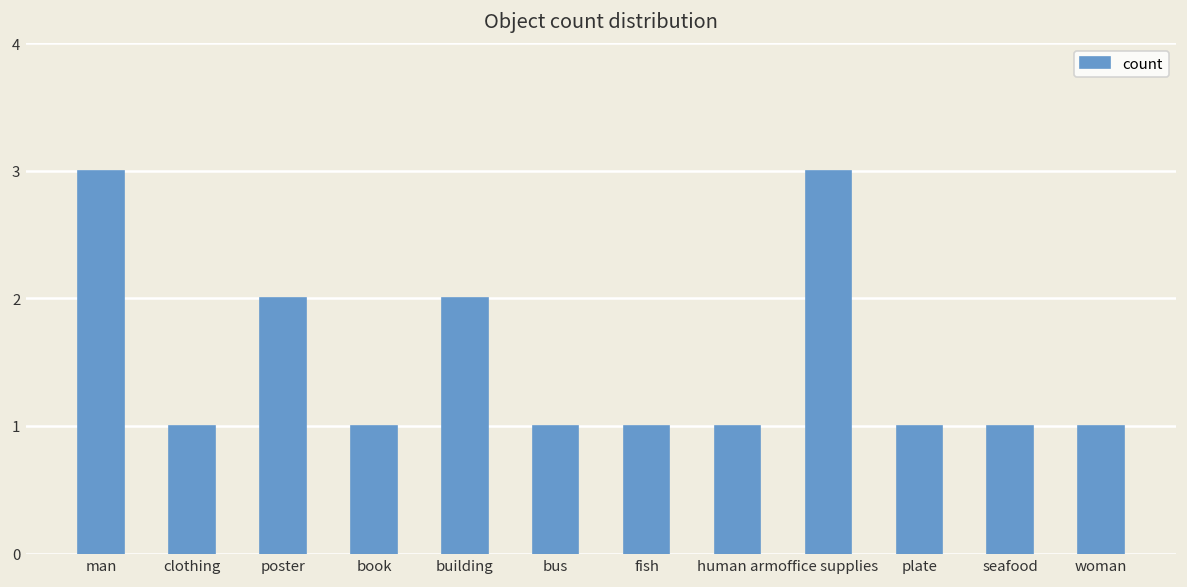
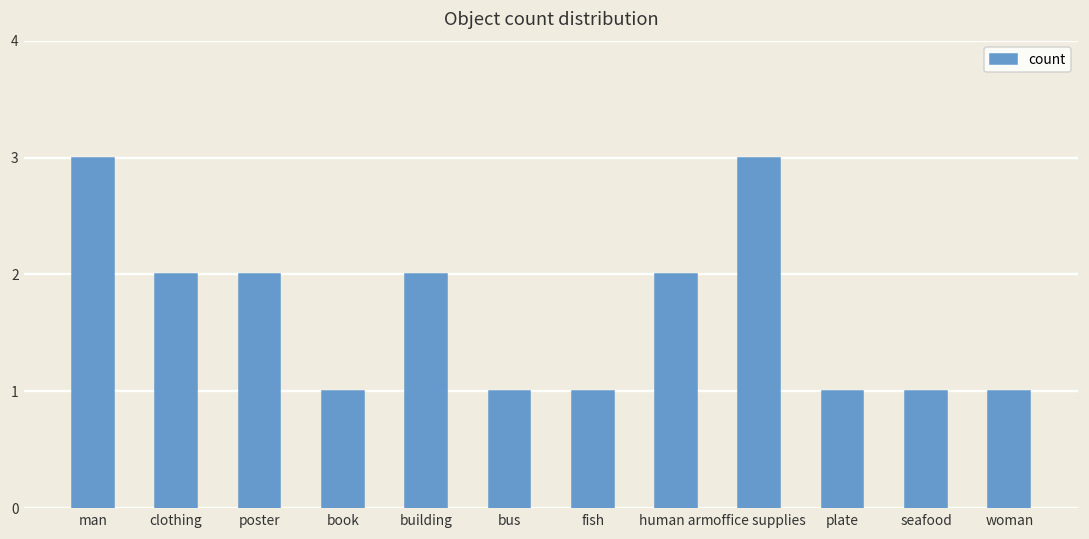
clothing: 1 -> 2
human arm: 1 -> 2
